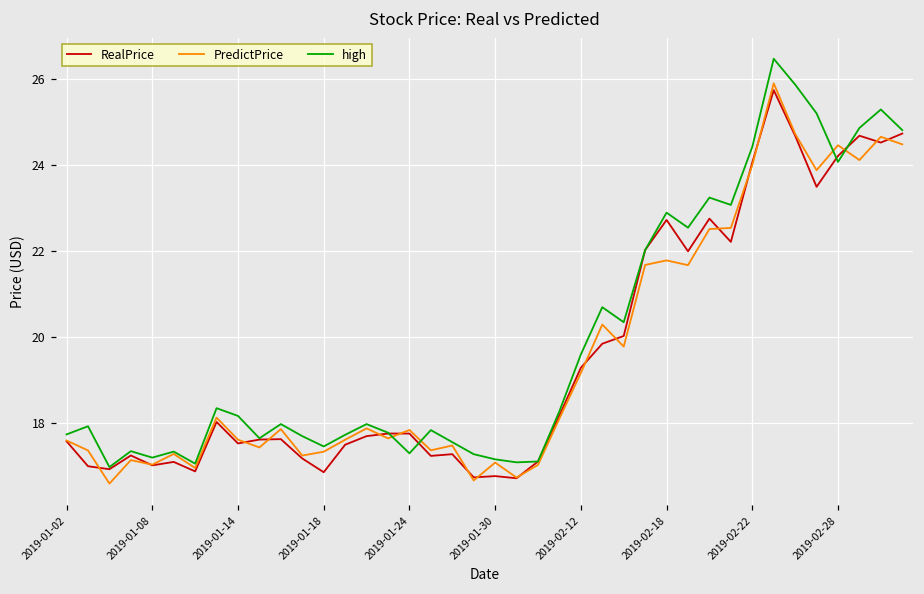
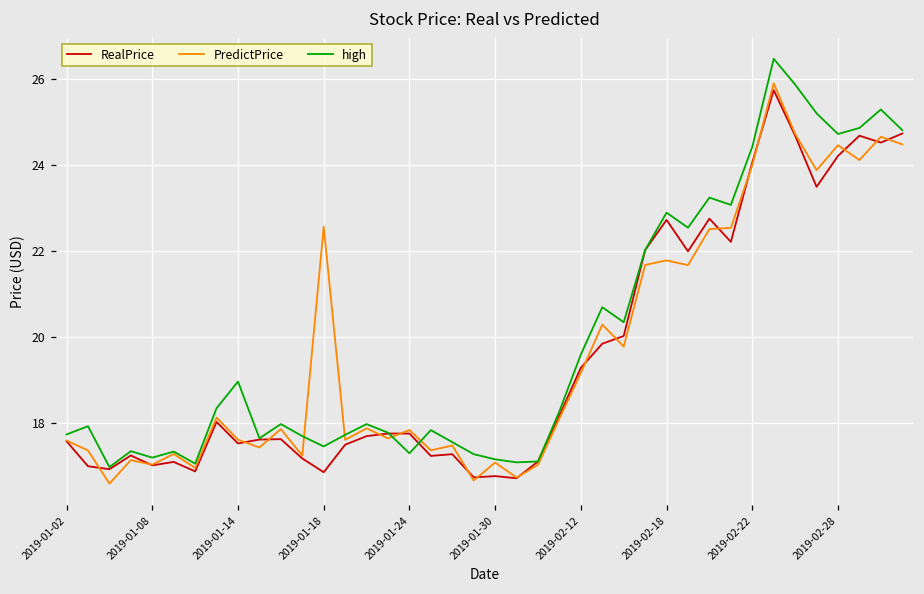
high, 2019-01-14: 18.2 -> 19.0
PredictPrice, 2019-01-18: 17.3 -> 22.6
high, 2019-02-28: 24.1 -> 24.7
